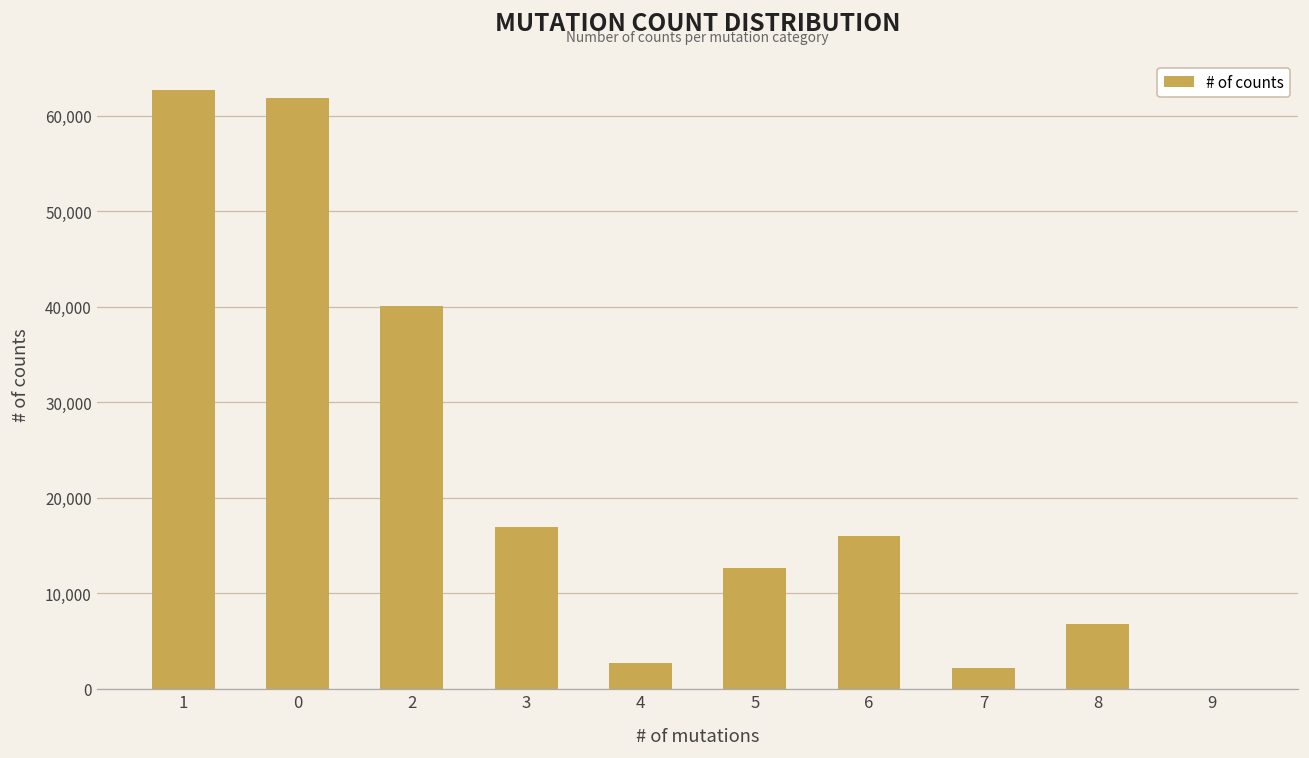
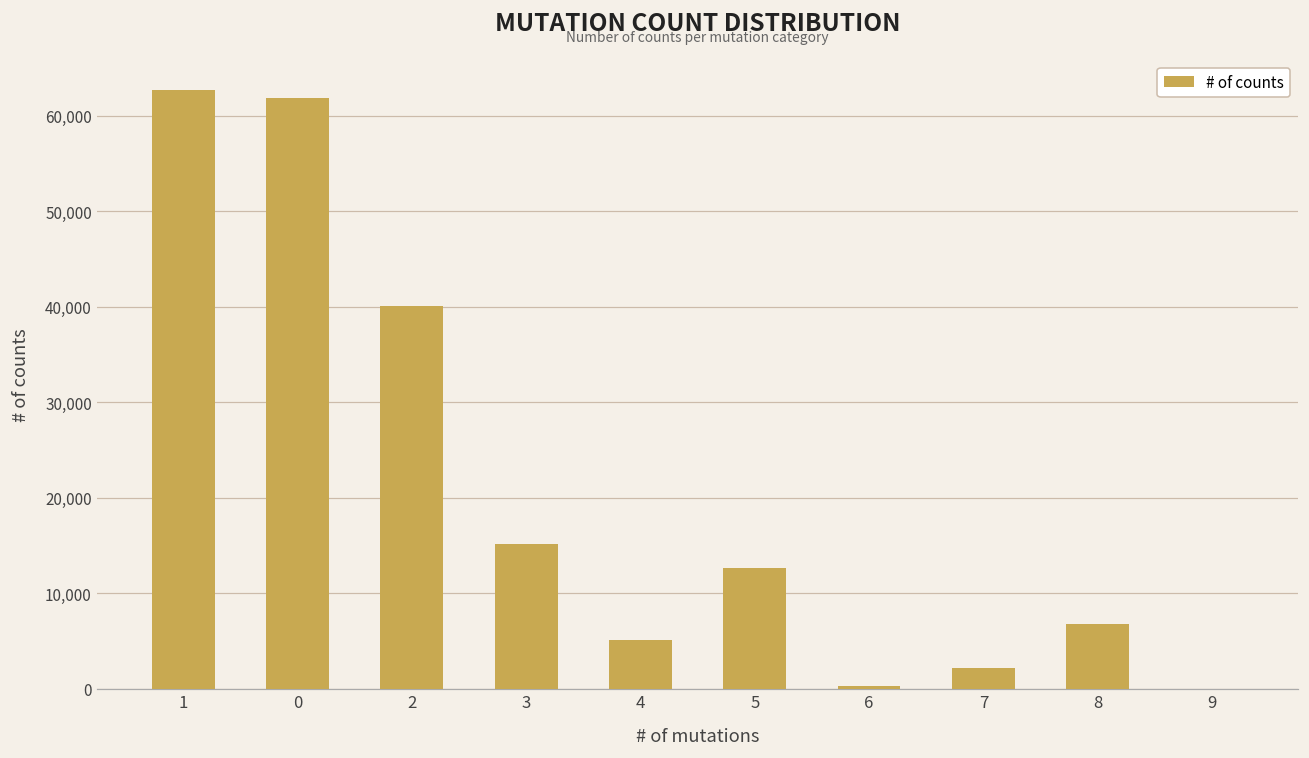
3: 17,000 -> 15,000
4: 3,000 -> 5,000
6: 16,000 -> 0
